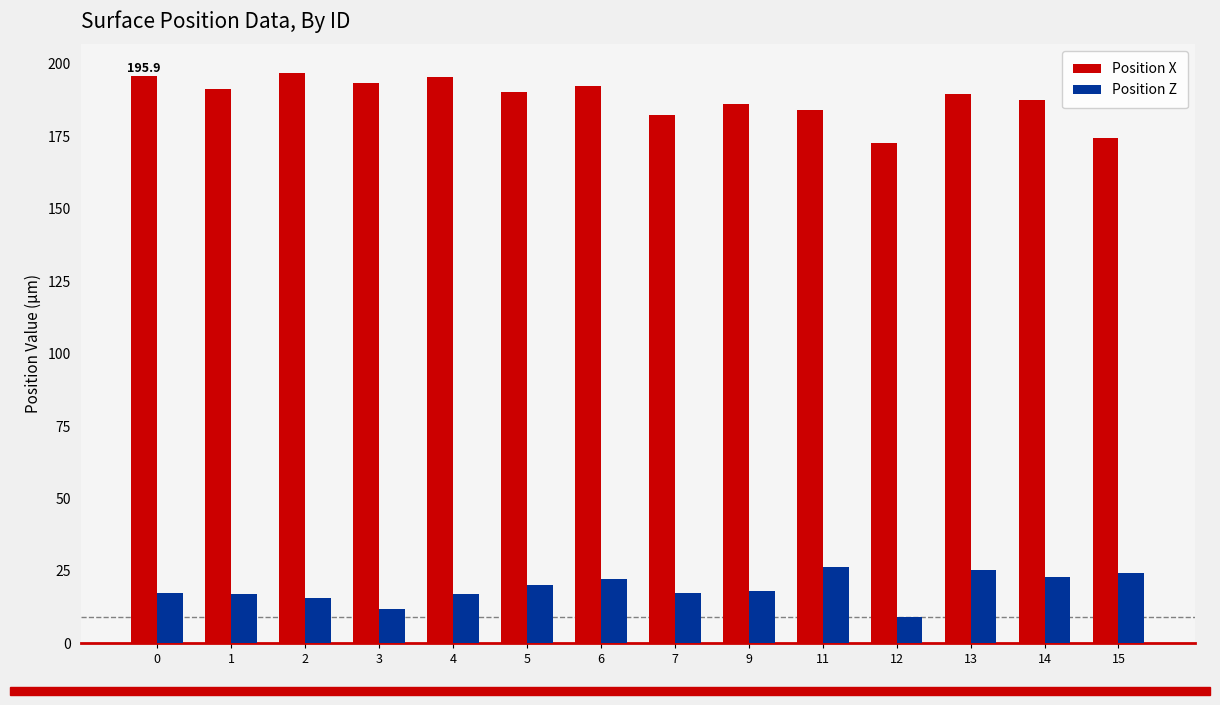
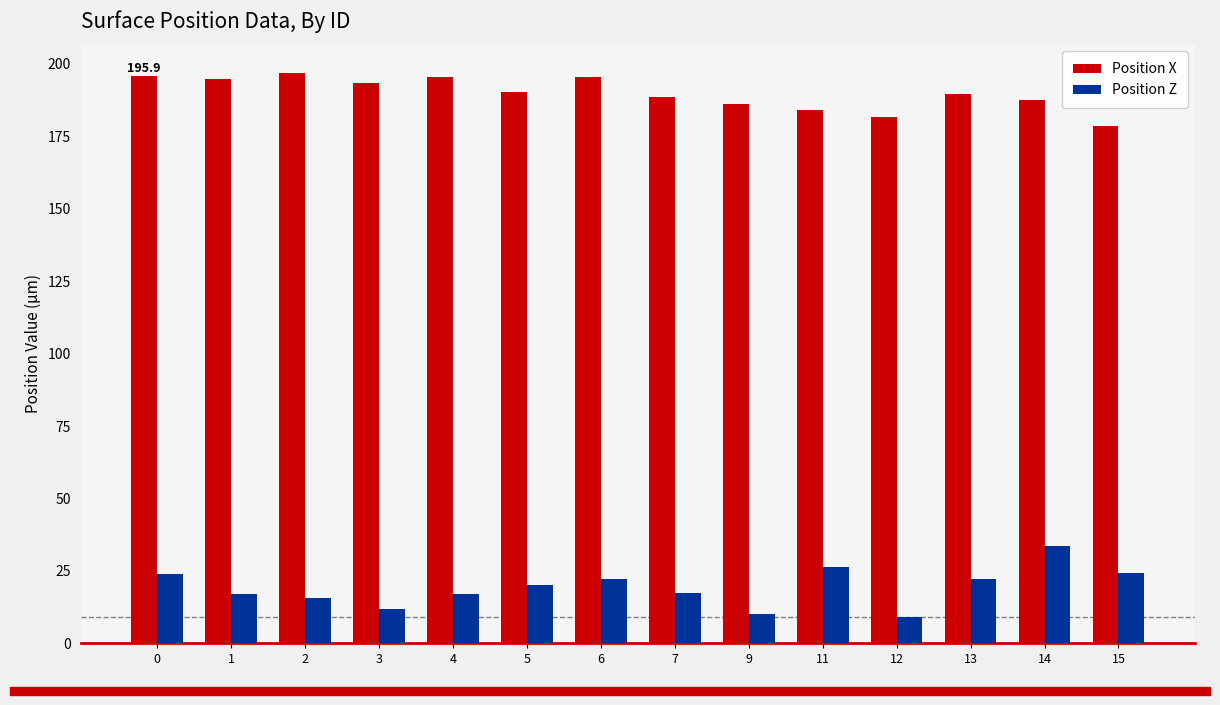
Position Z, 0: 17 -> 24
Position X, 1: 191 -> 195
Position X, 6: 192 -> 196
Position X, 7: 182 -> 188
Position Z, 9: 18 -> 10
Position X, 12: 173 -> 182
Position Z, 13: 25 -> 22
Position Z, 14: 23 -> 34
Position X, 15: 174 -> 179
